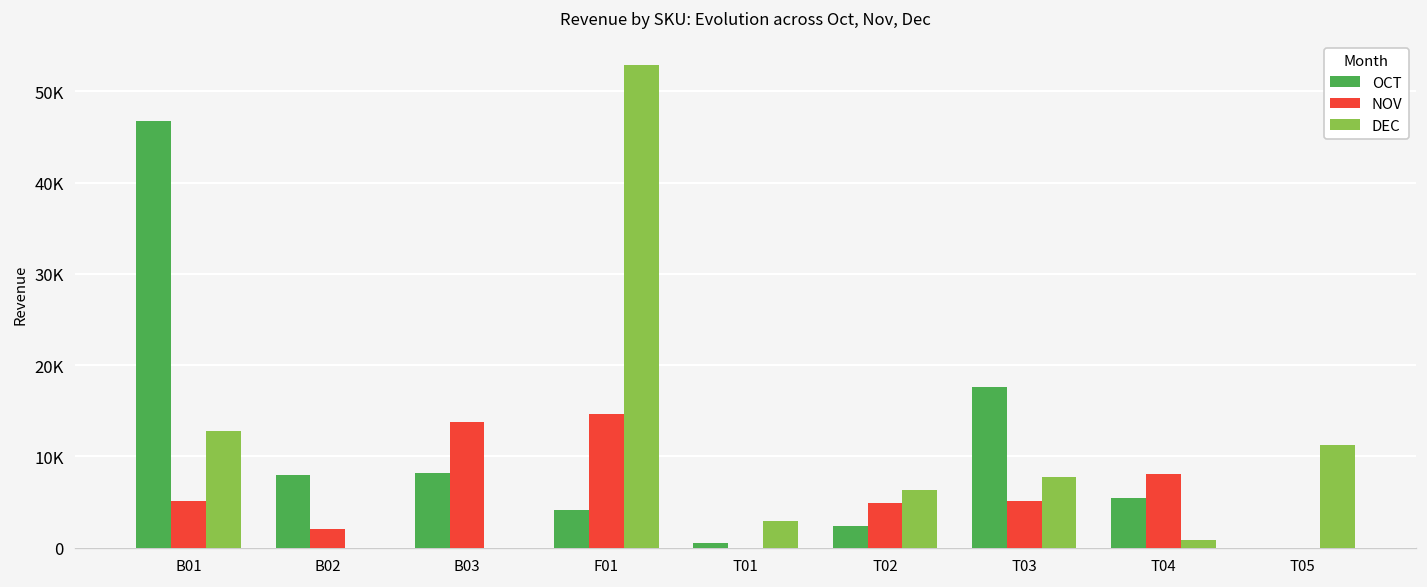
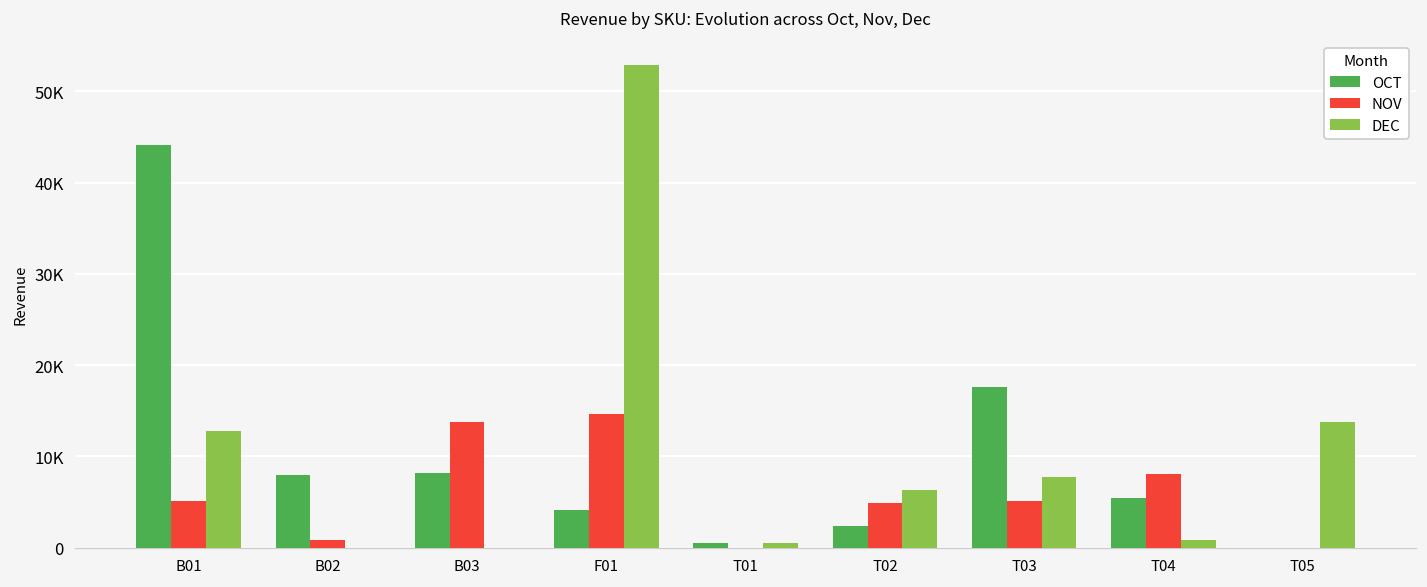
OCT, B01: 47000 -> 44000
NOV, B02: 2000 -> 1000
DEC, T01: 3000 -> 1000
DEC, T05: 11000 -> 14000
